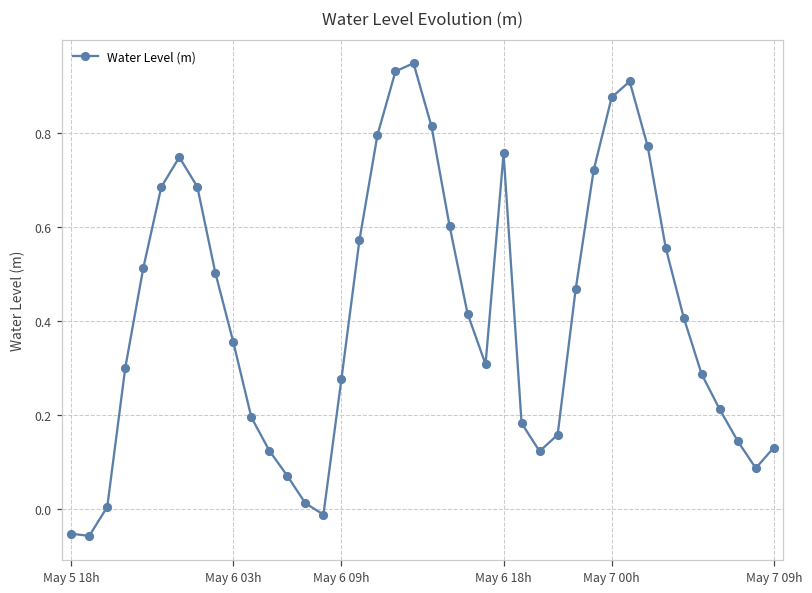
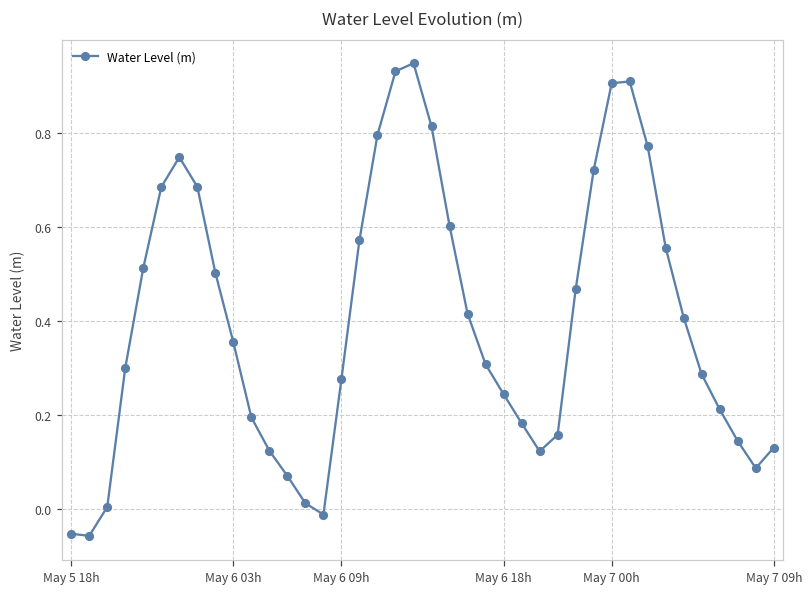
May 6 18h: 0.76 -> 0.24
May 7 00h: 0.88 -> 0.91
